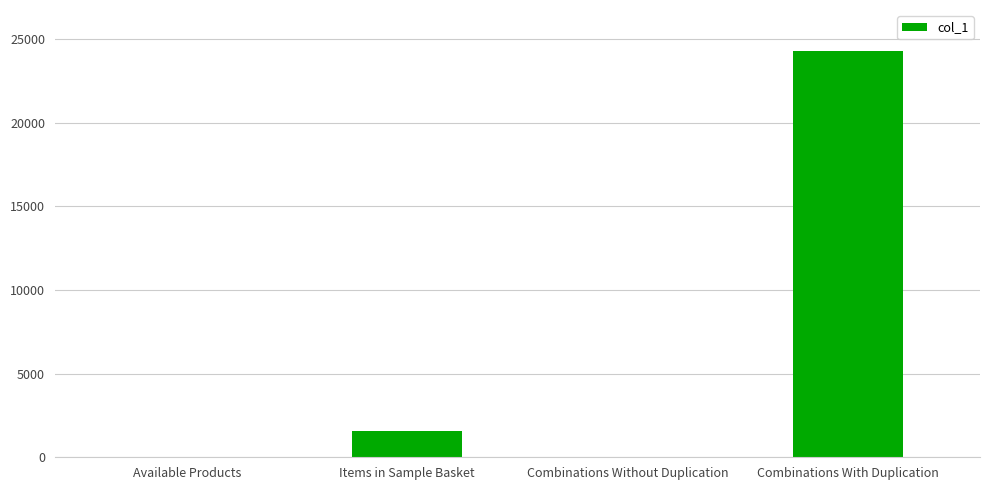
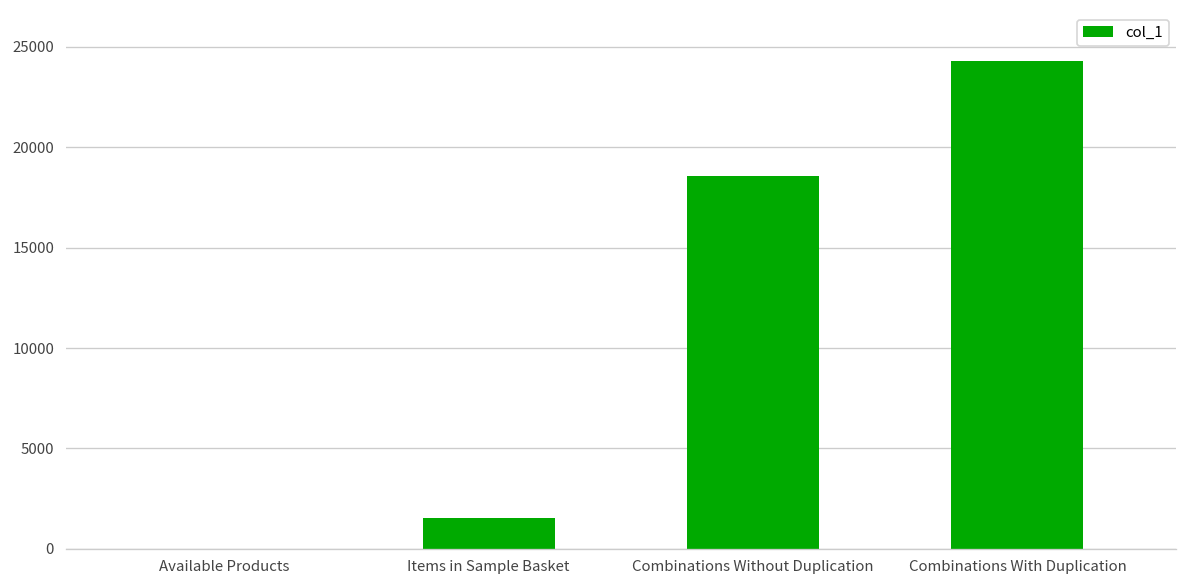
Combinations Without Duplication: 0 -> 18600
